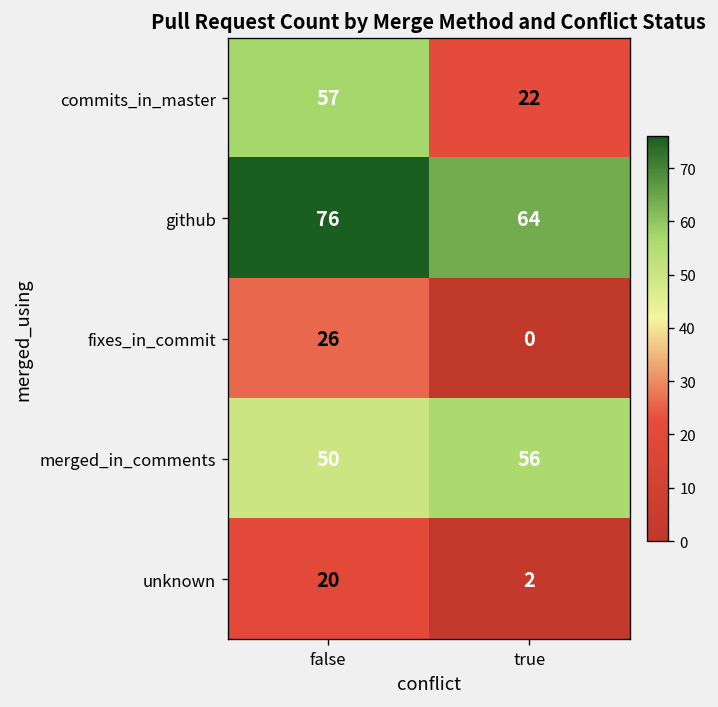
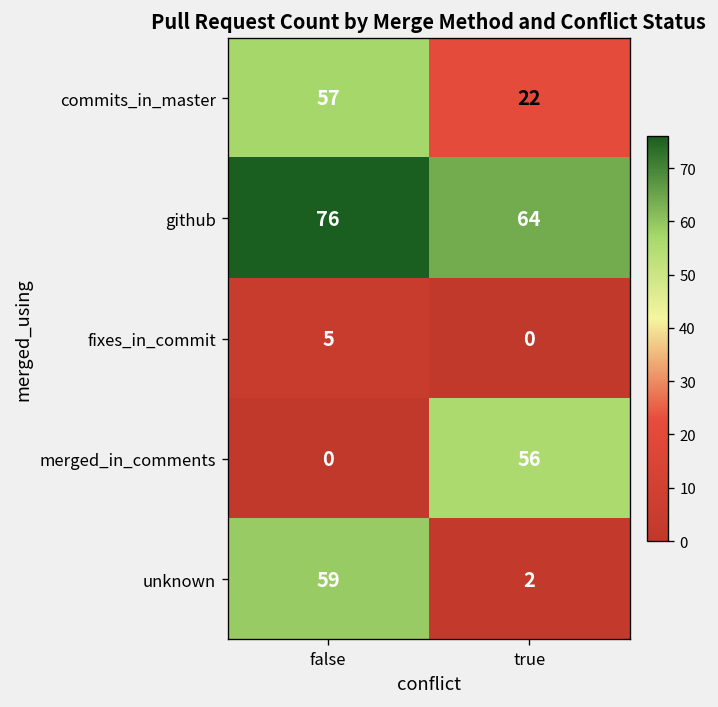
fixes_in_commit, false: 26 -> 5
merged_in_comments, false: 50 -> 0
unknown, false: 20 -> 59
